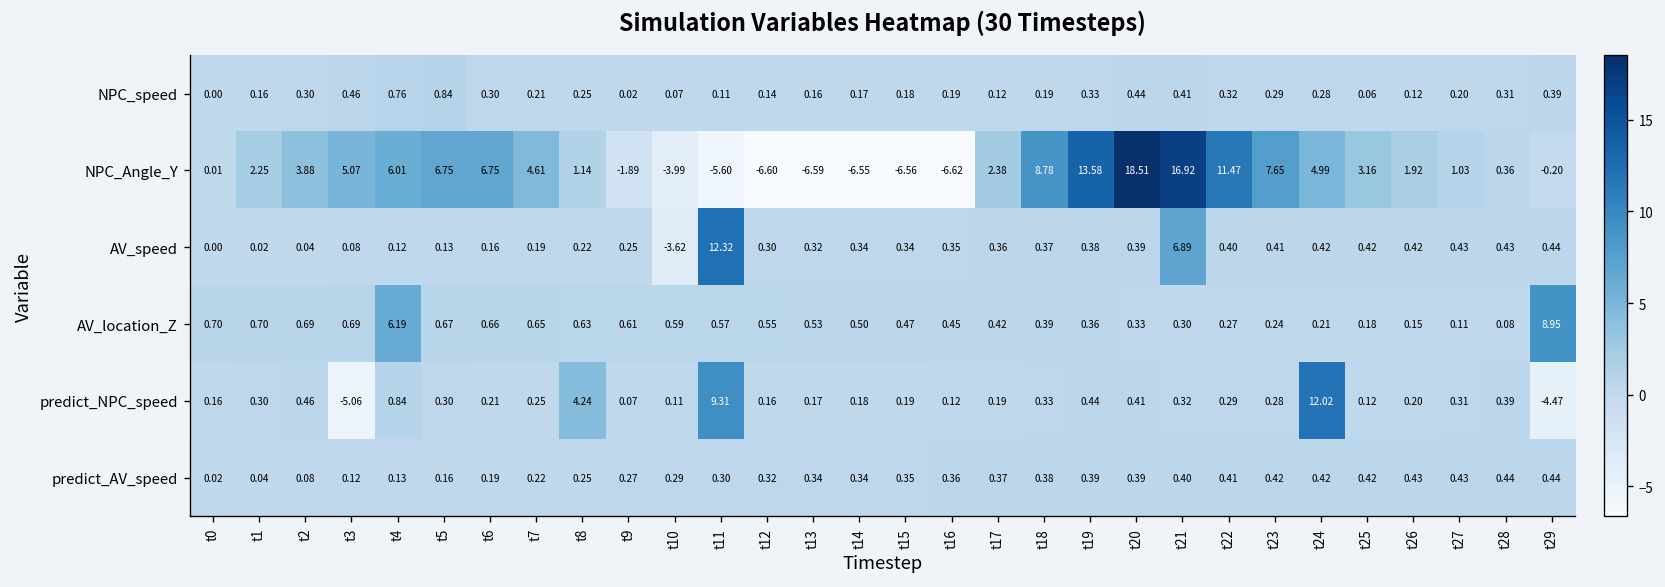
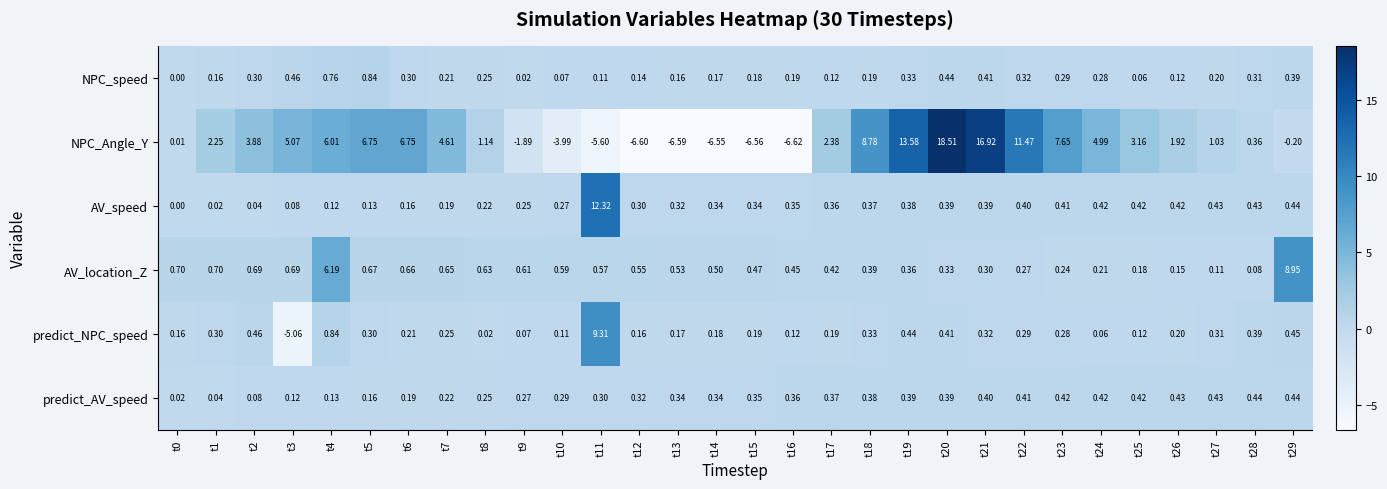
AV_speed, t10: -3.62 -> 0.27
AV_speed, t21: 6.89 -> 0.39
predict_NPC_speed, t8: 4.24 -> 0.02
predict_NPC_speed, t24: 12.02 -> 0.06
predict_NPC_speed, t29: -4.47 -> 0.45
